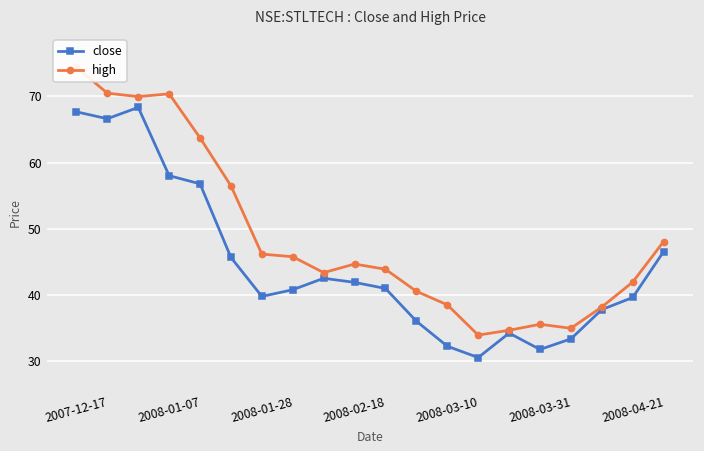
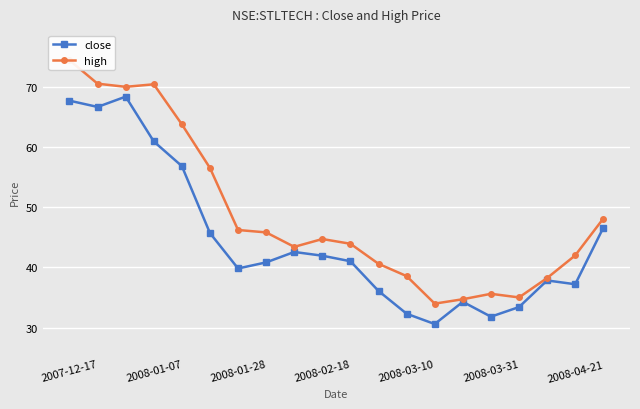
close, 2008-01-07: 58 -> 61
close, 2008-04-21: 40 -> 37
